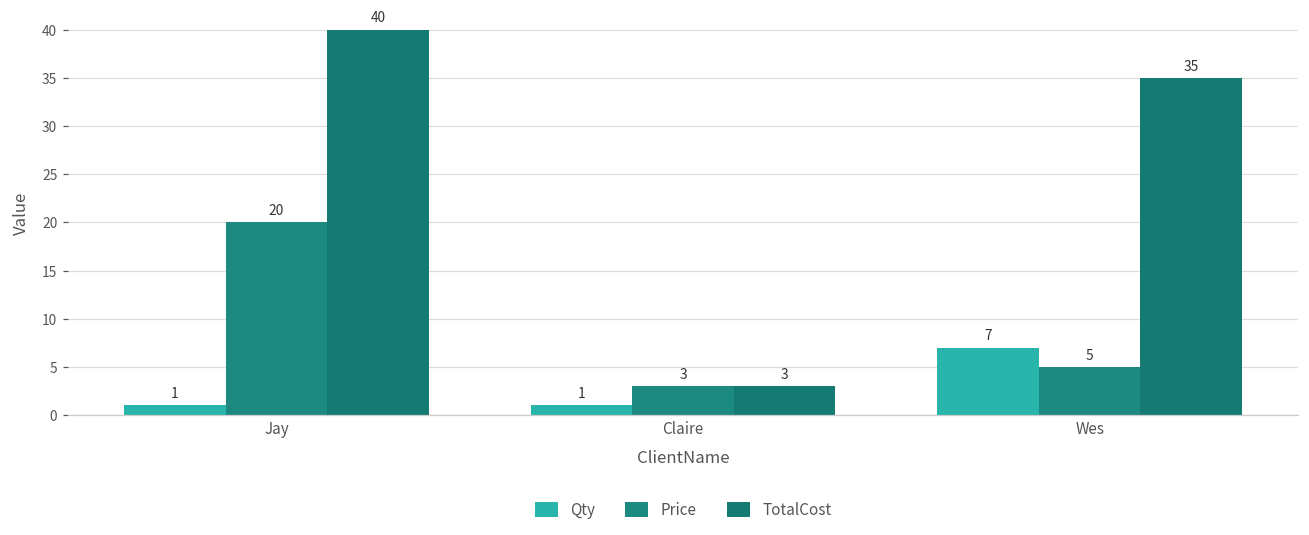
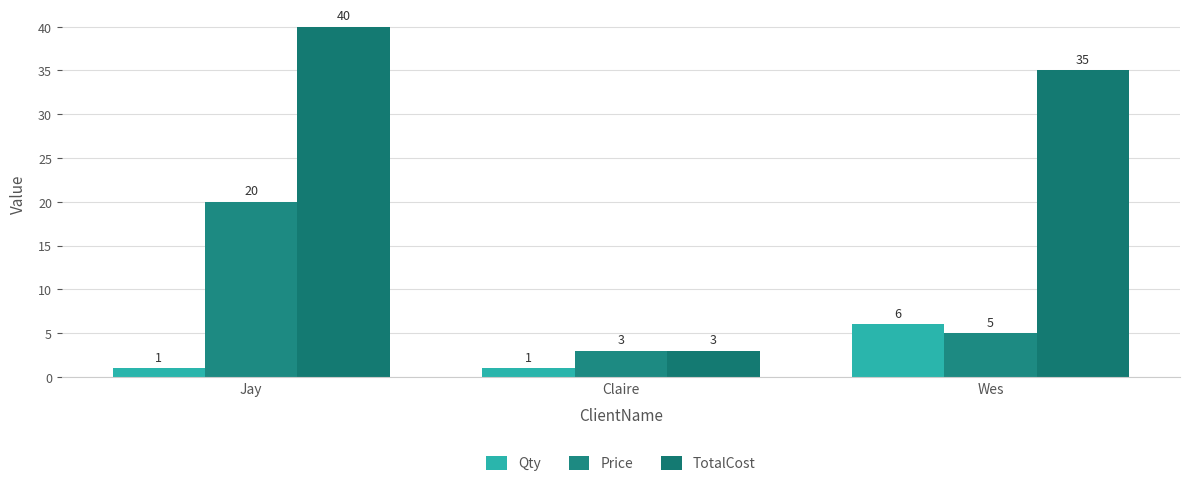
Qty, Wes: 7 -> 6
